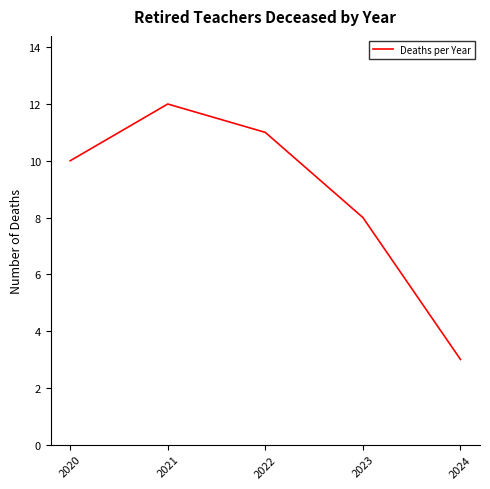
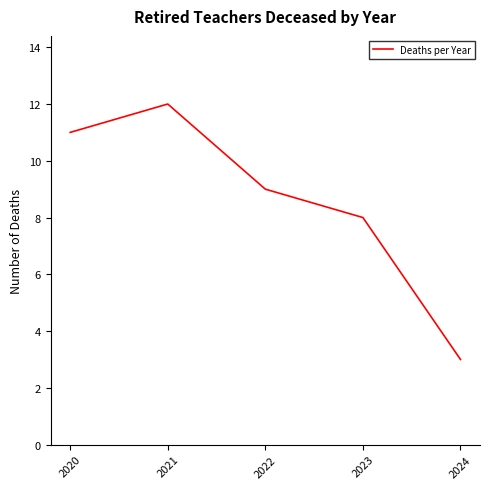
2020: 10 -> 11
2022: 11 -> 9
